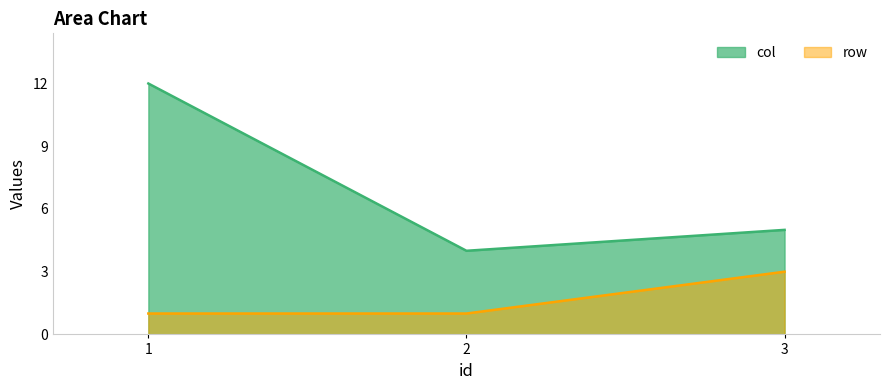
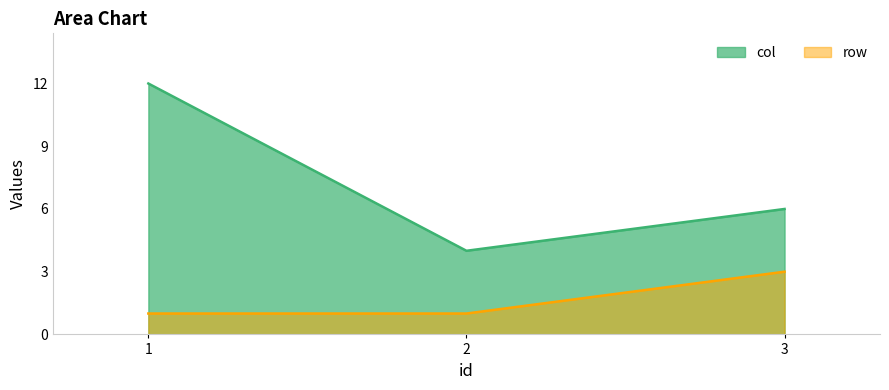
col, 3: 5 -> 6
